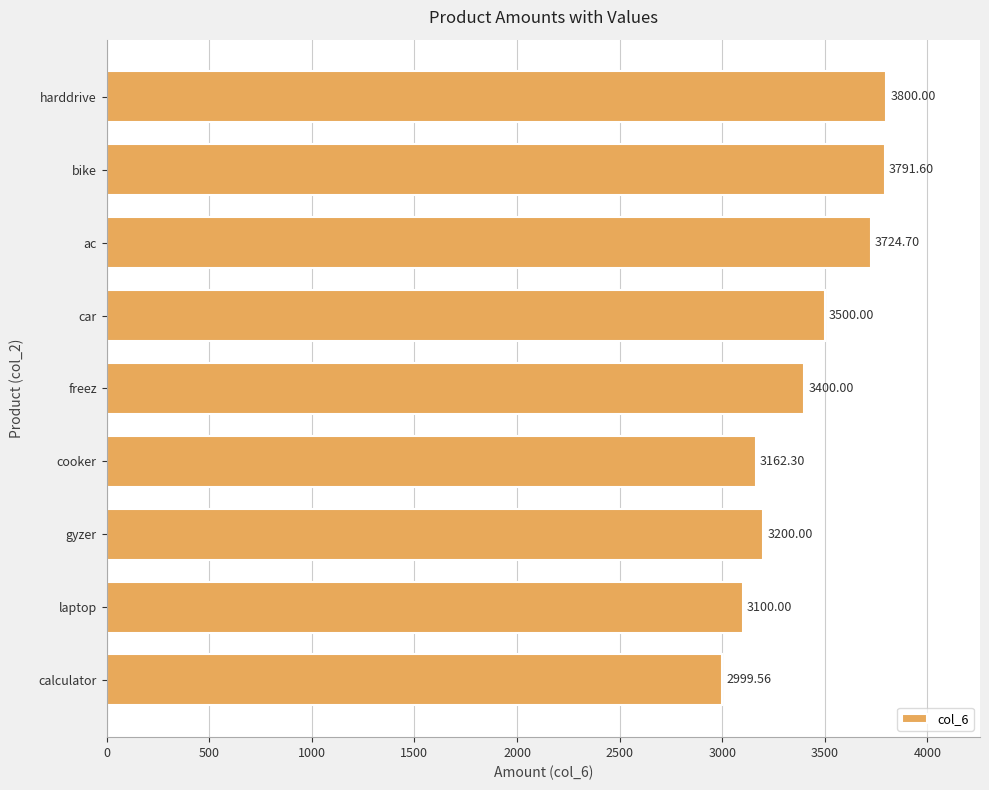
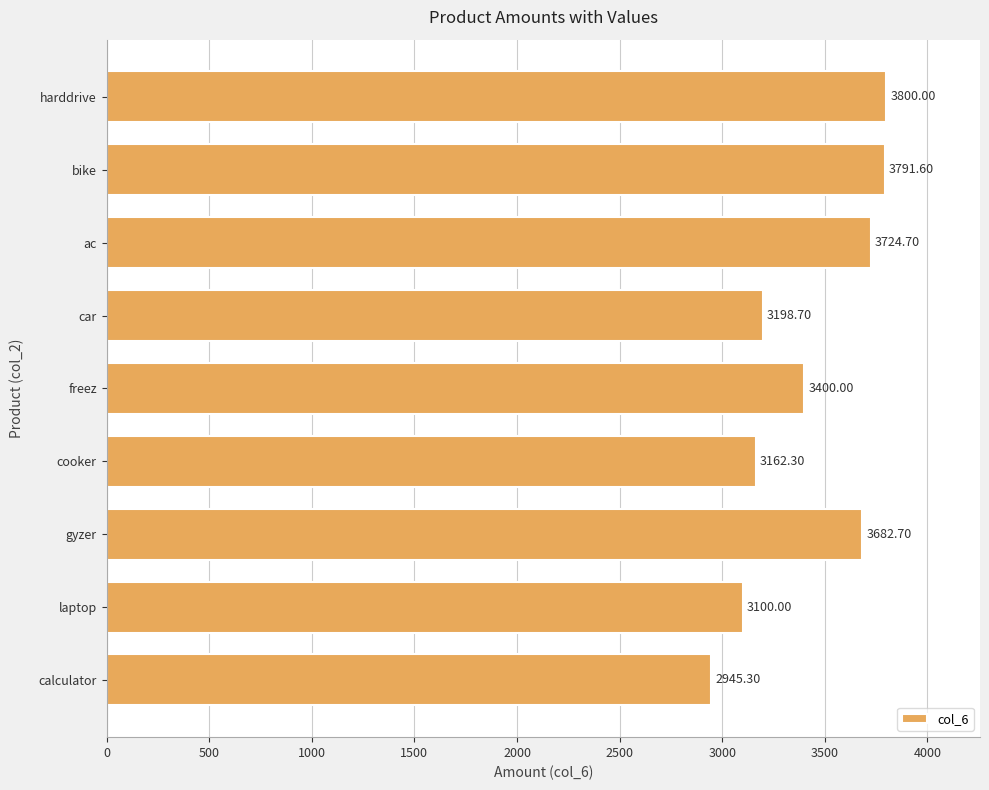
car: 3500.00 -> 3198.70
gyzer: 3200.00 -> 3682.70
calculator: 2999.56 -> 2945.30
